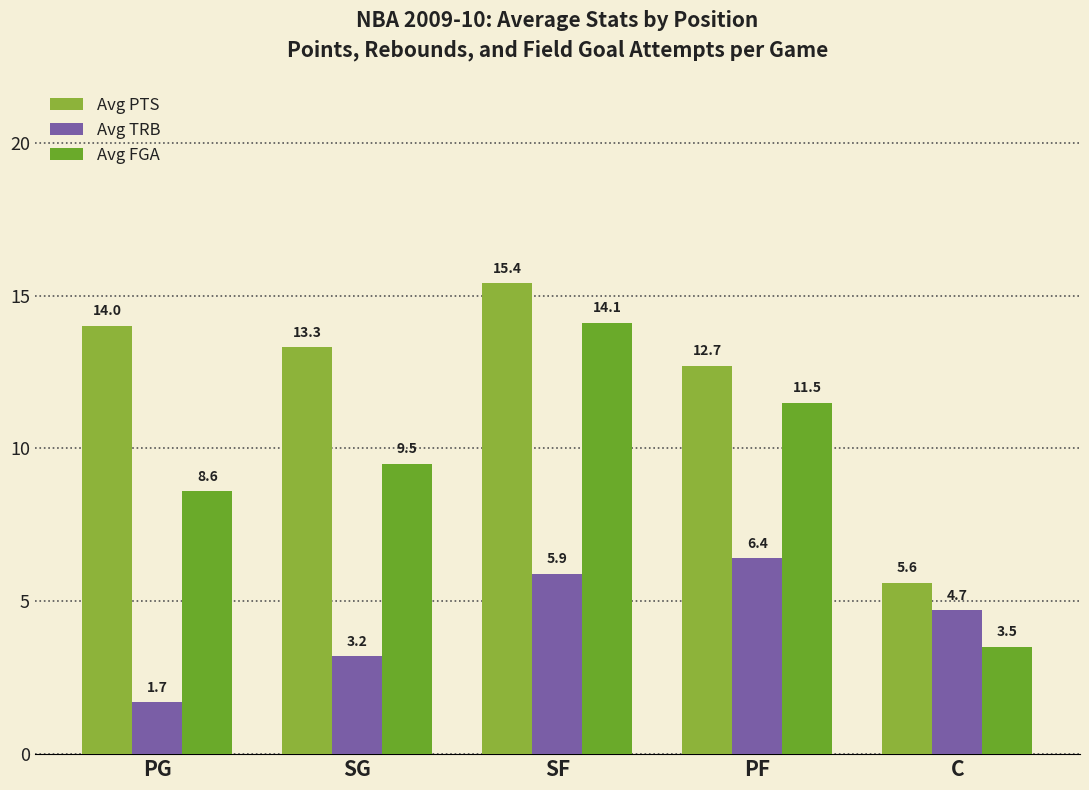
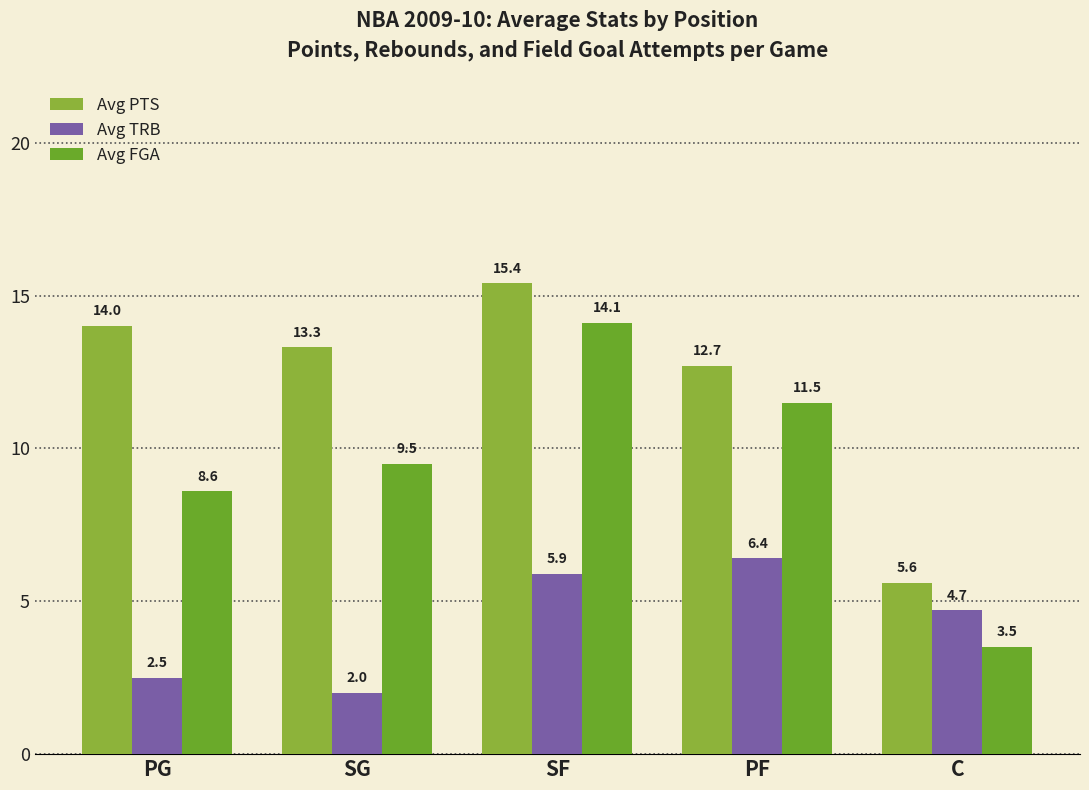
Avg TRB, PG: 1.7 -> 2.5
Avg TRB, SG: 3.2 -> 2.0
